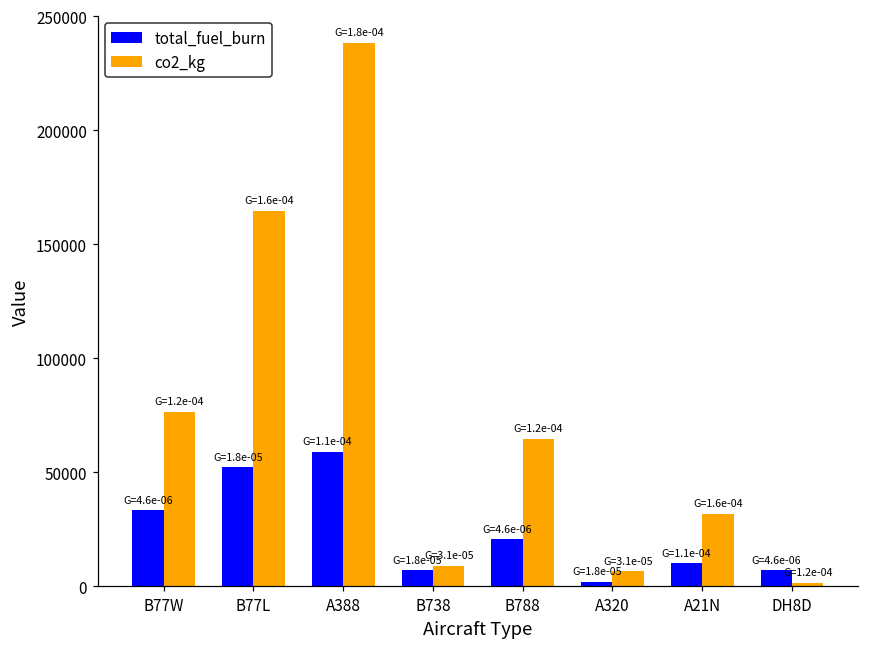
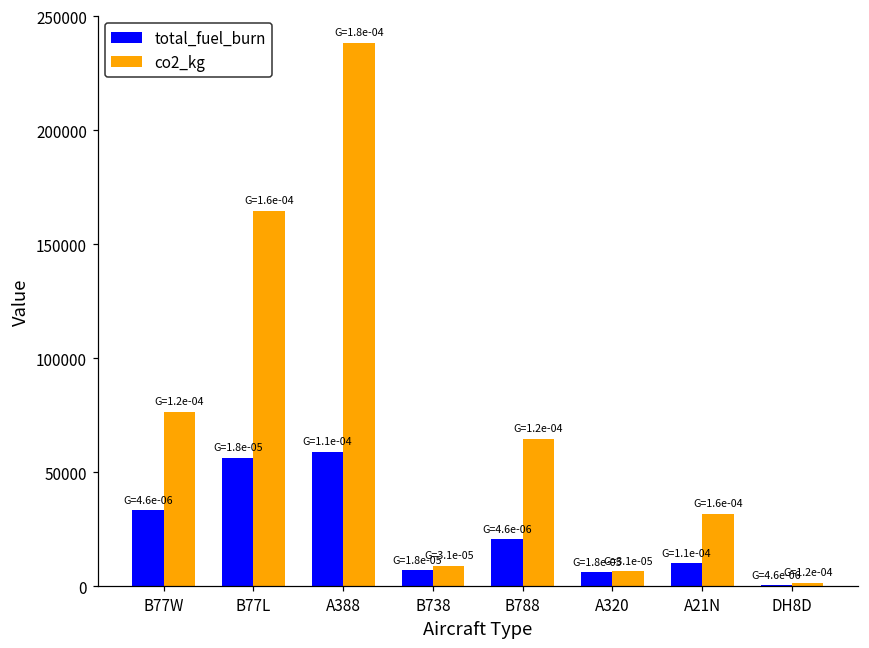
total_fuel_burn, B77L: 52000 -> 56000
total_fuel_burn, A320: 2000 -> 6000
total_fuel_burn, DH8D: 7000 -> 0
